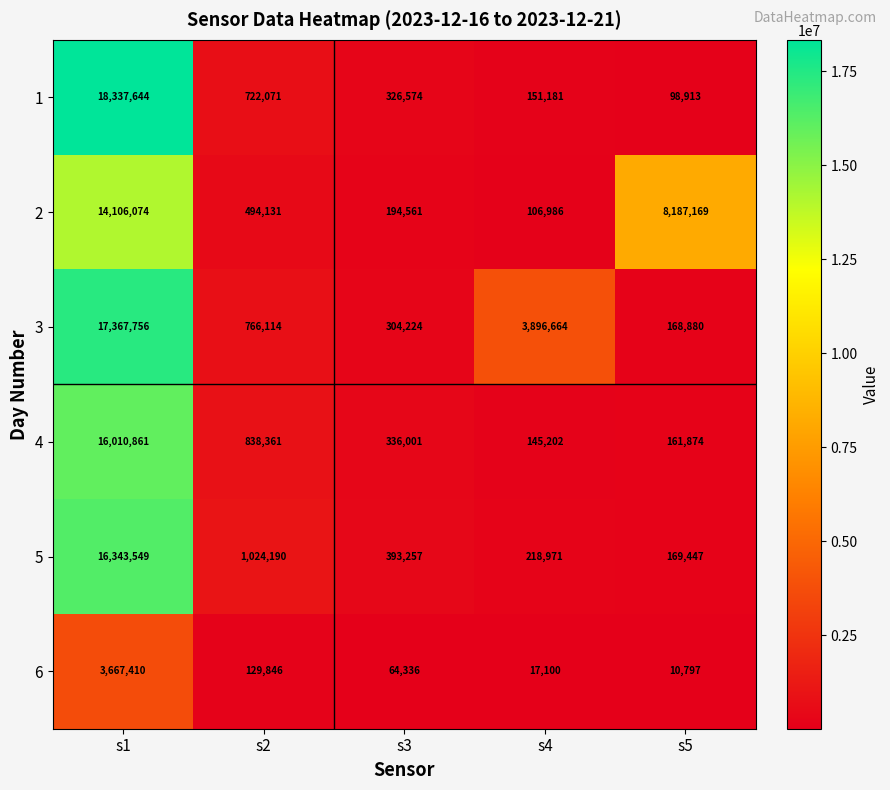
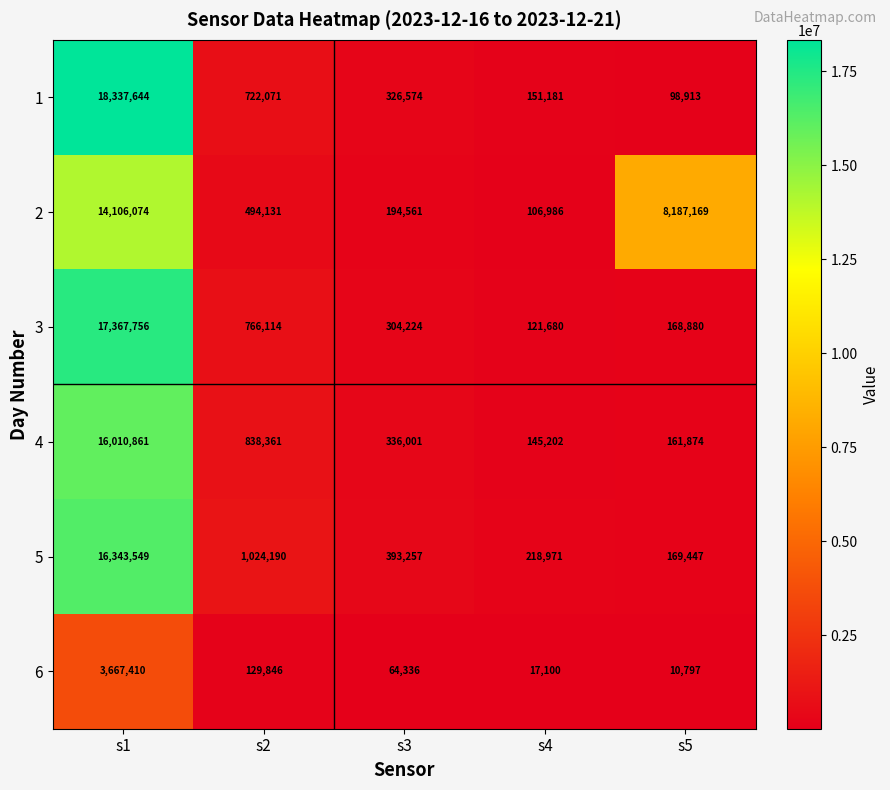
3, s4: 3,896,664 -> 121,680
